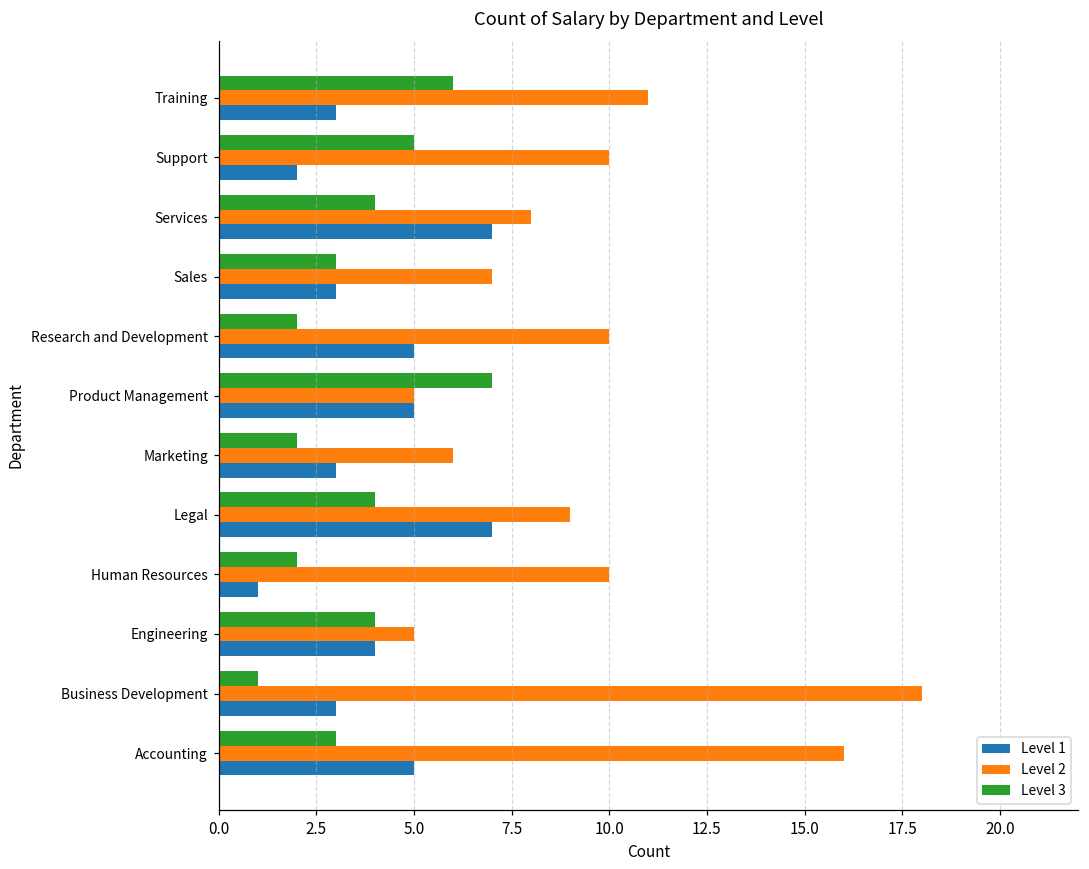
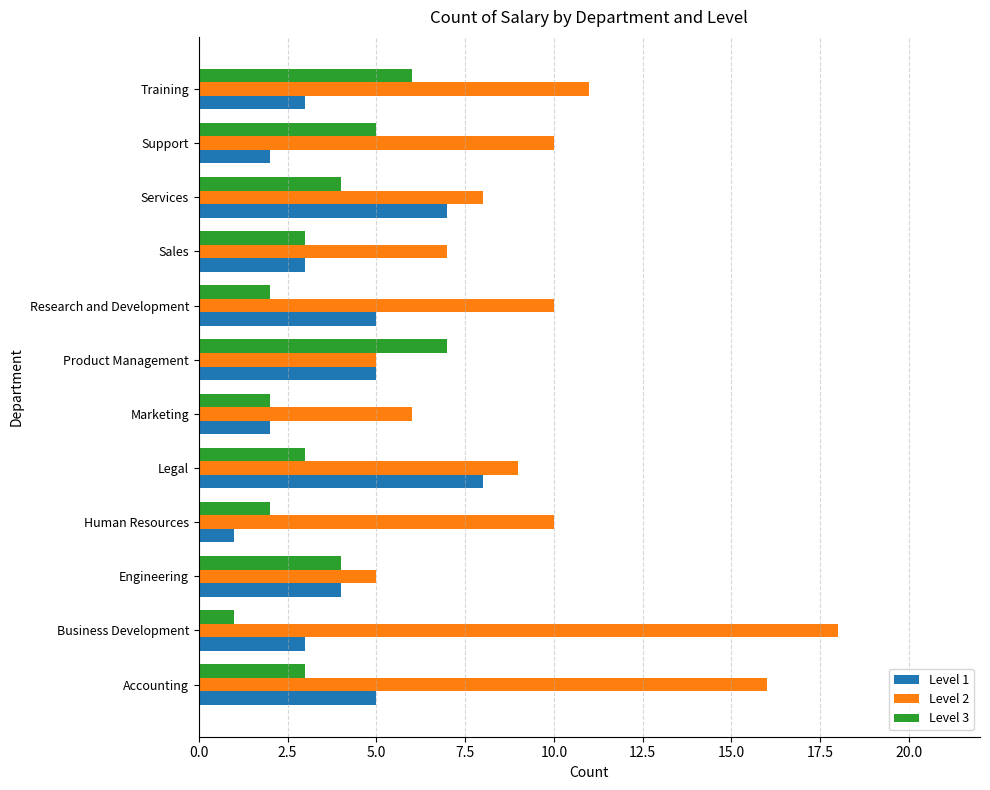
Level 1, Marketing: 3 -> 2
Level 3, Legal: 4 -> 3
Level 1, Legal: 7 -> 8
